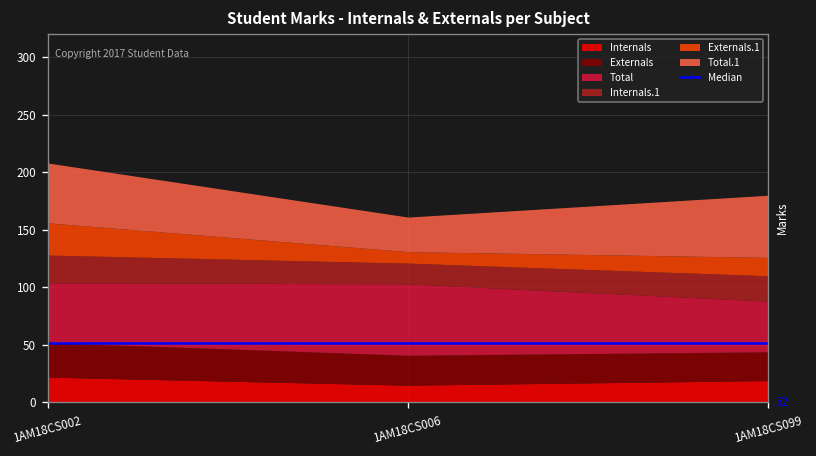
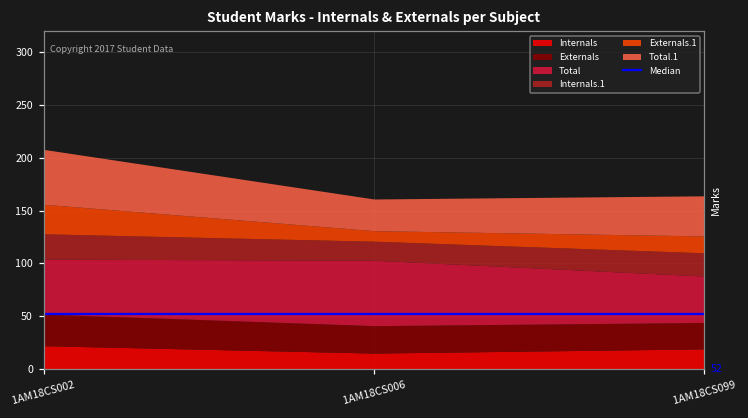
Total.1, 1AM18CS099: 50 -> 40
